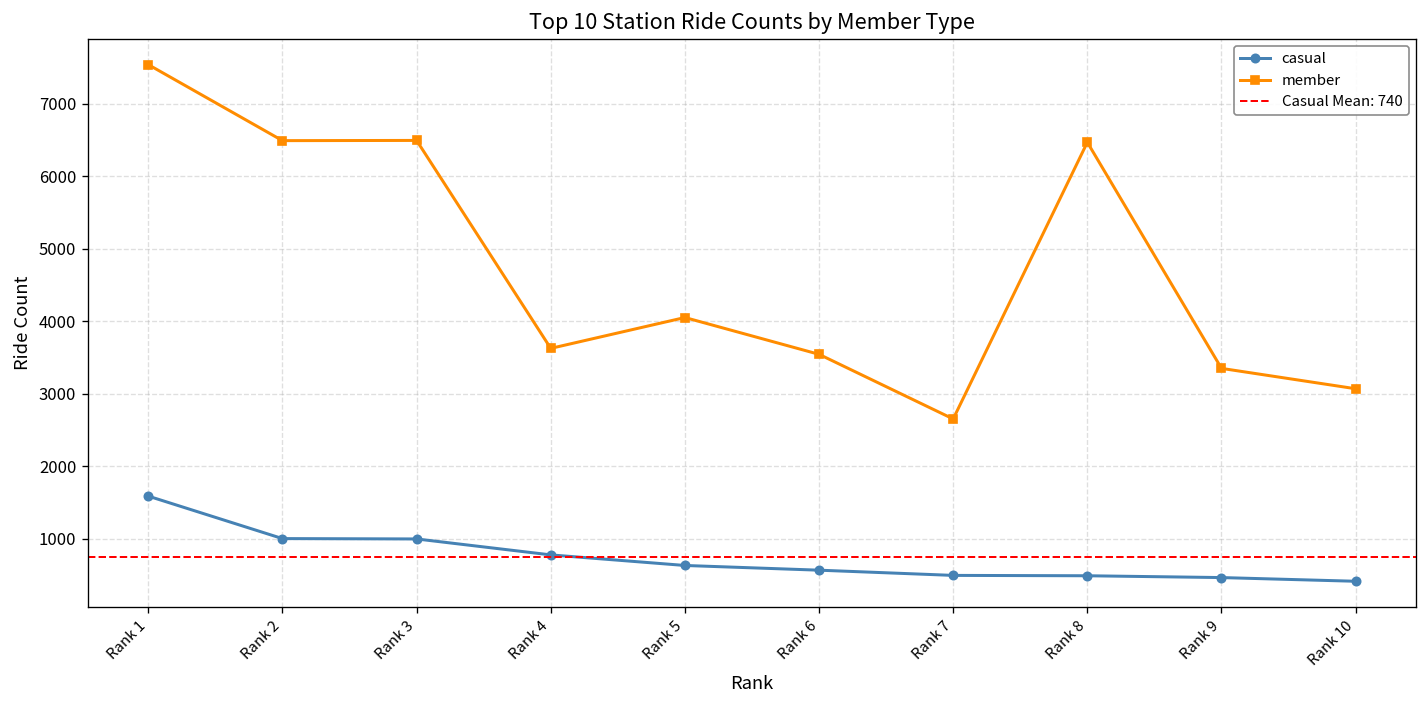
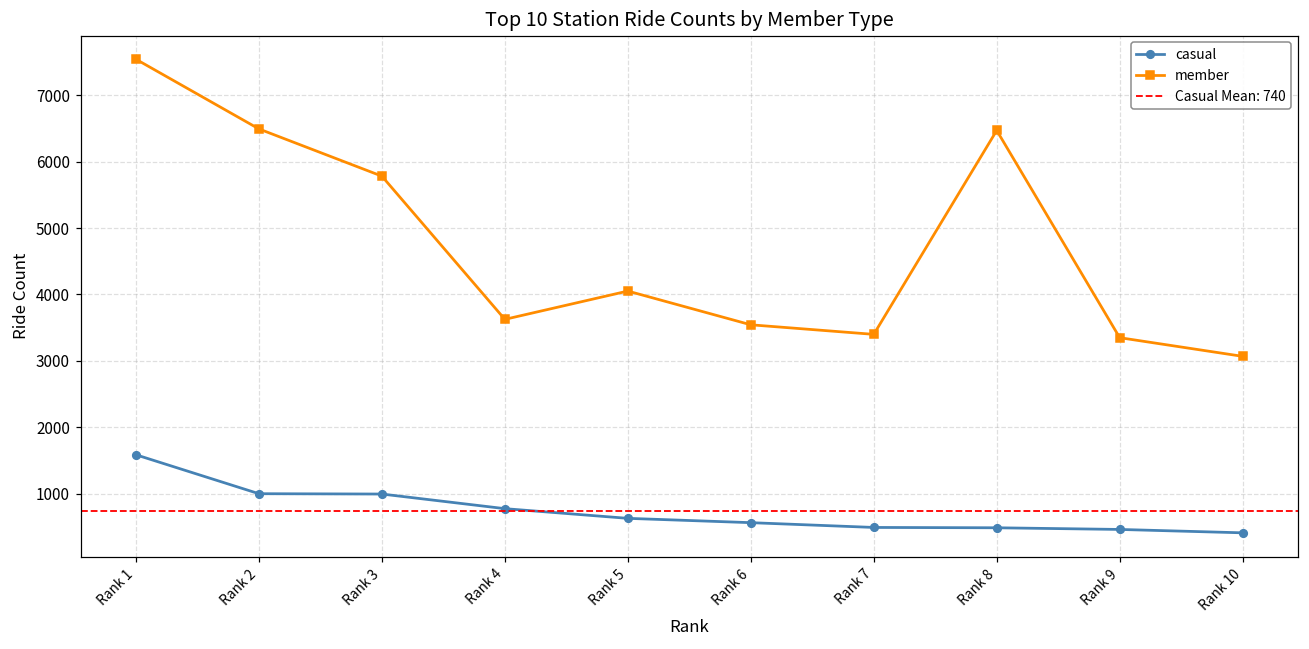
member, Rank 3: 6500 -> 5800
member, Rank 7: 2700 -> 3400
